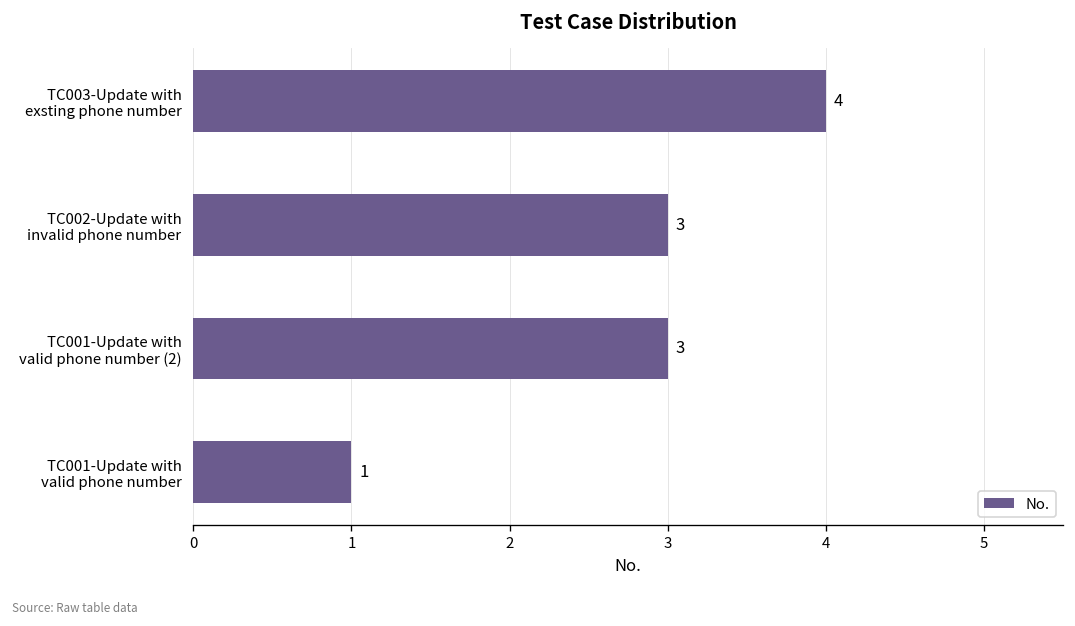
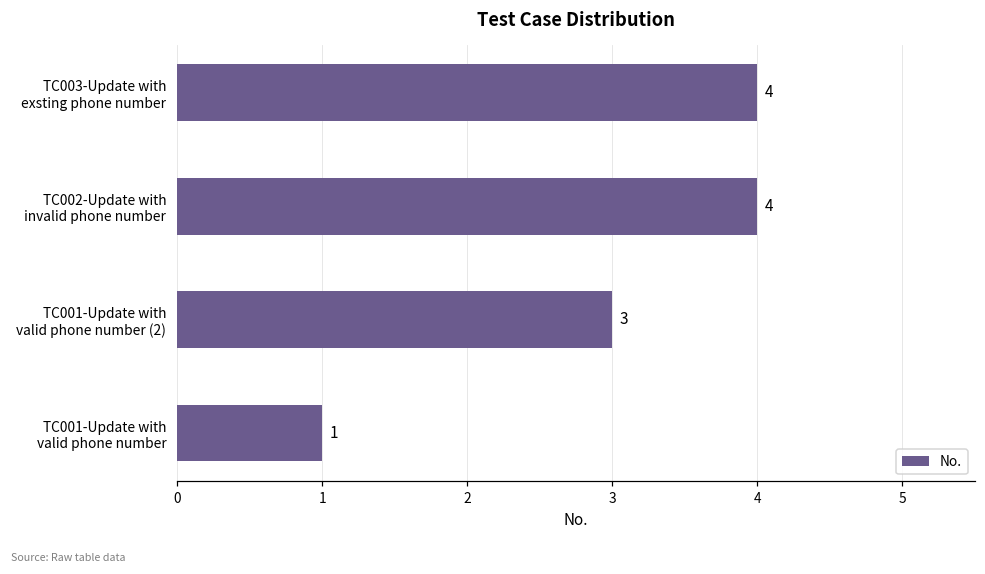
TC002-Update with invalid phone number: 3 -> 4
